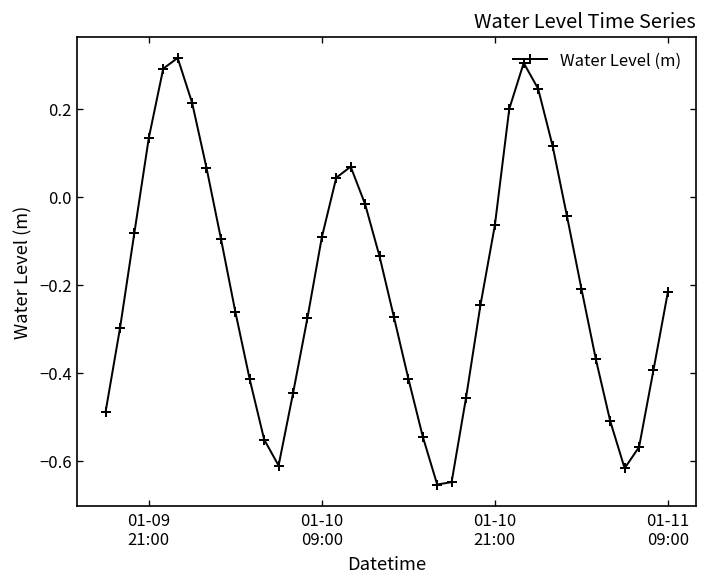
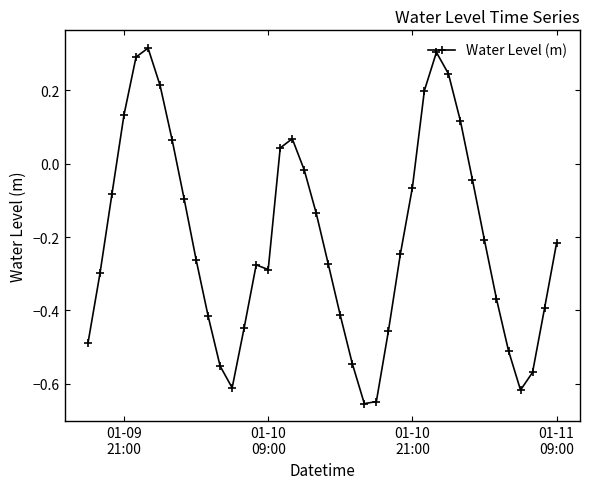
01-10 09:00: -0.09 -> -0.29
